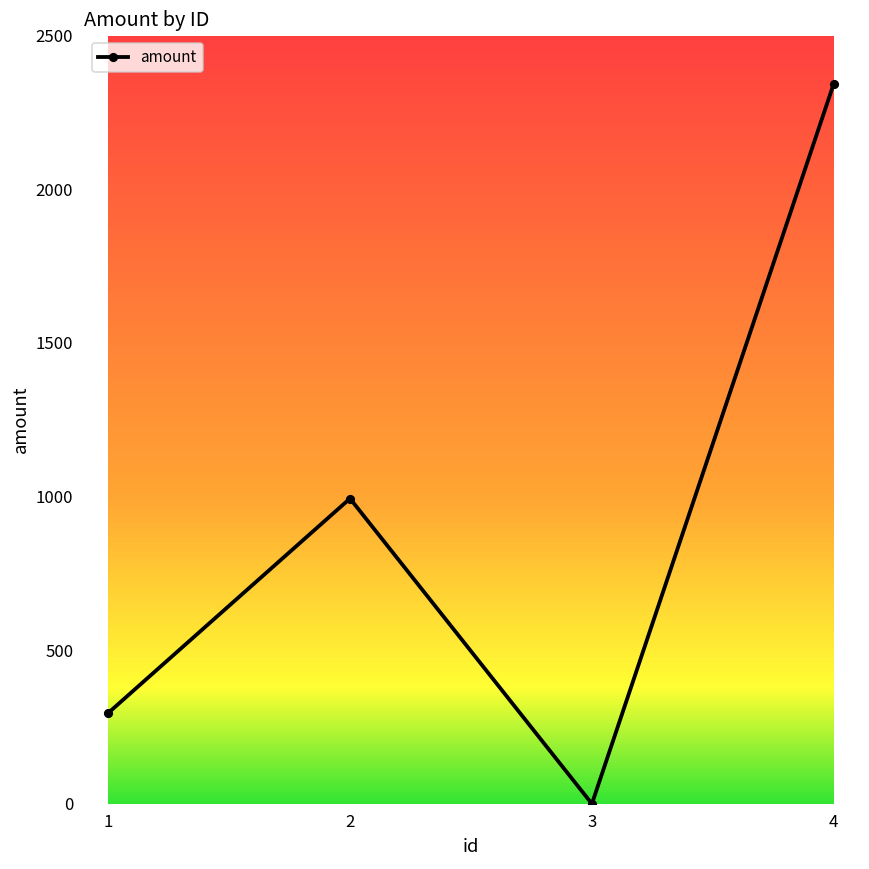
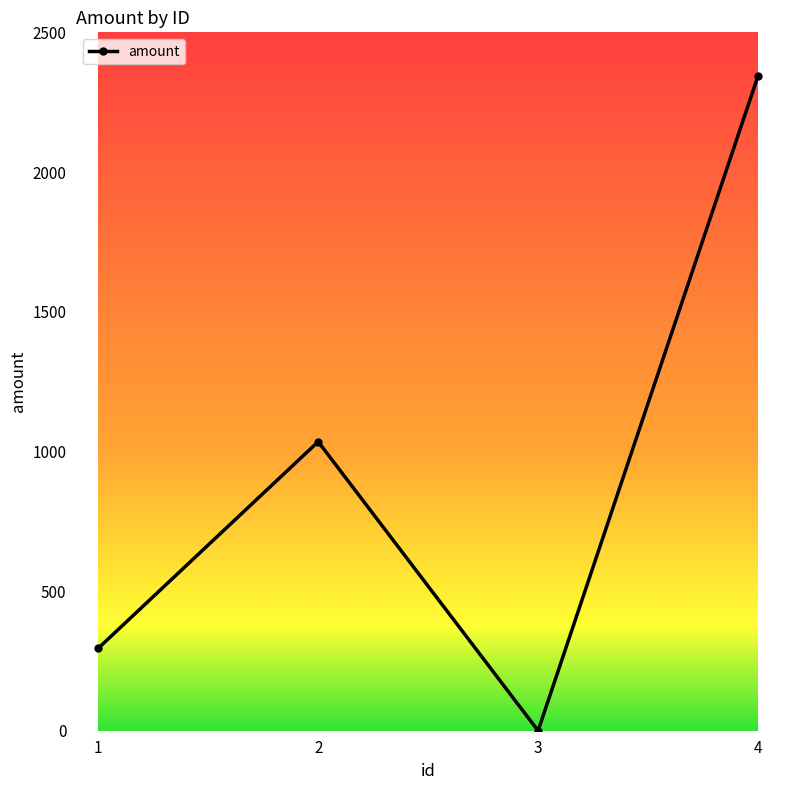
2: 990 -> 1030
